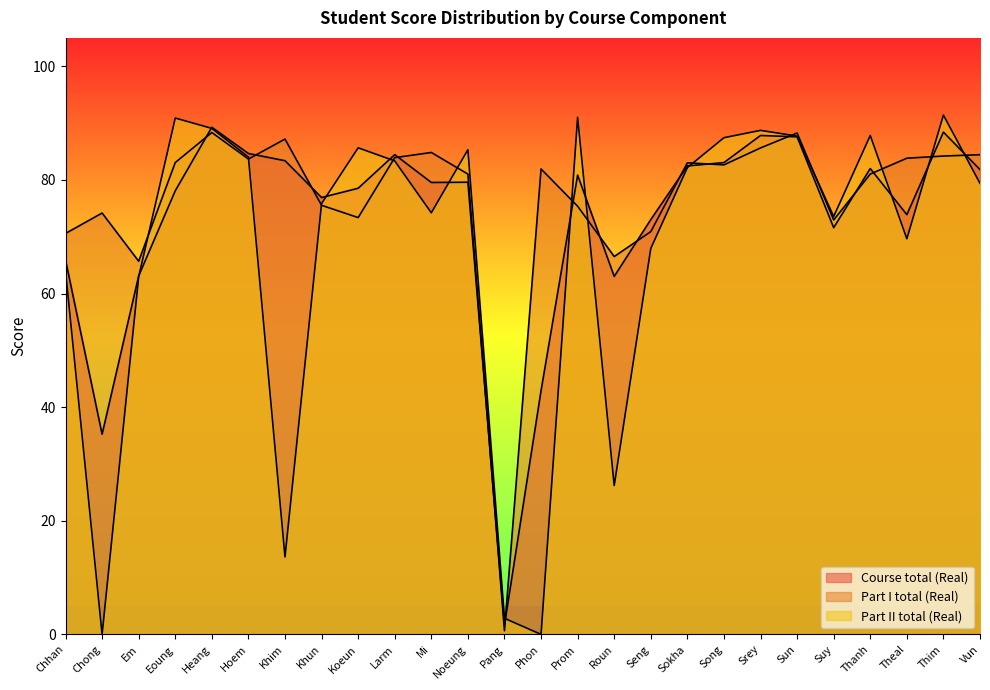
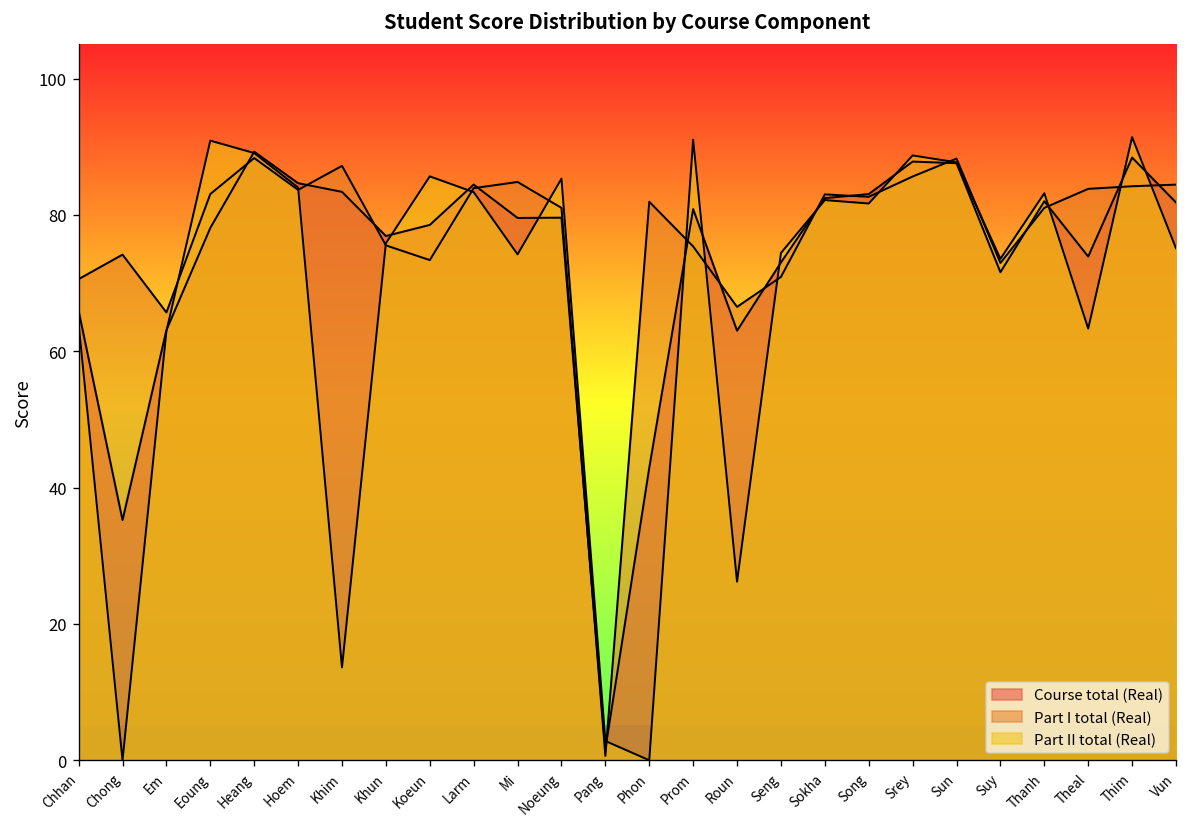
Part II total (Real), Seng: 68 -> 74
Part II total (Real), Song: 87 -> 82
Part II total (Real), Thanh: 88 -> 83
Part II total (Real), Theal: 70 -> 63
Part II total (Real), Vun: 79 -> 75
